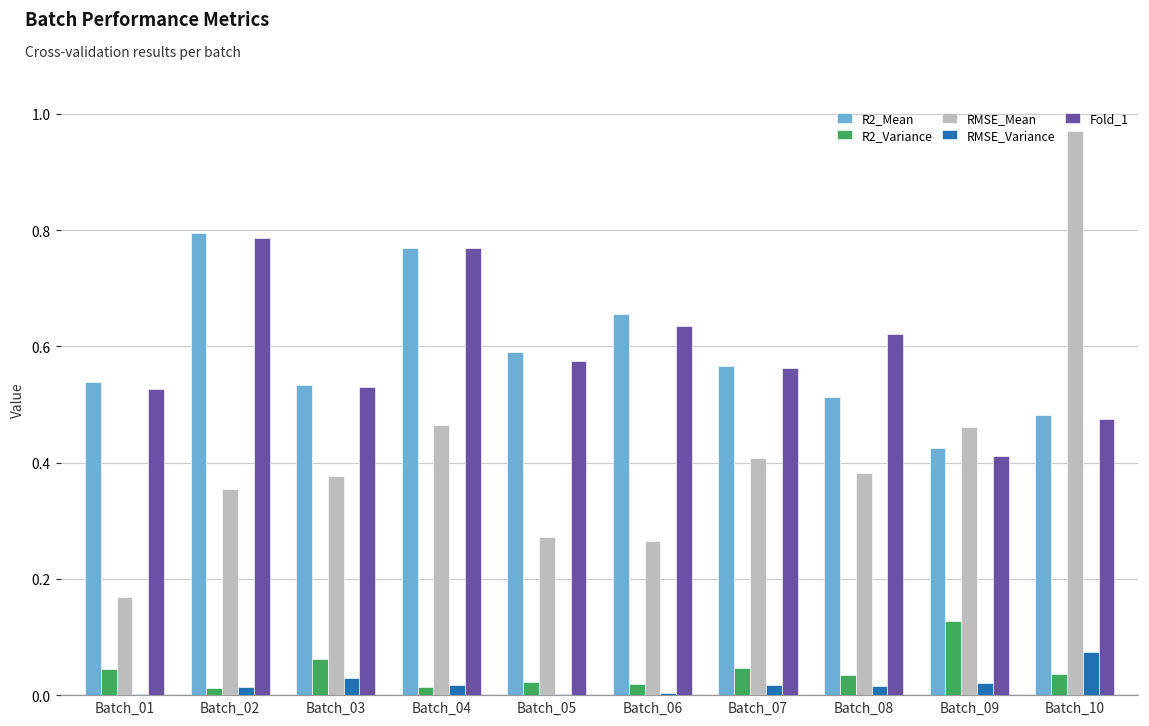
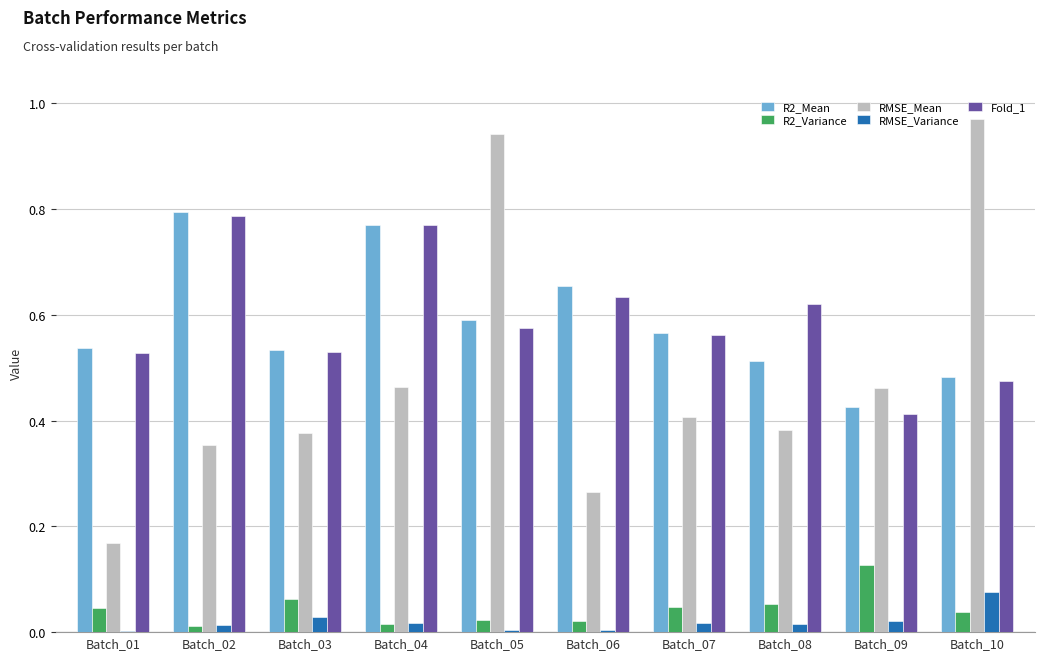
RMSE_Mean, Batch_05: 0.27 -> 0.94
R2_Variance, Batch_08: 0.04 -> 0.05
